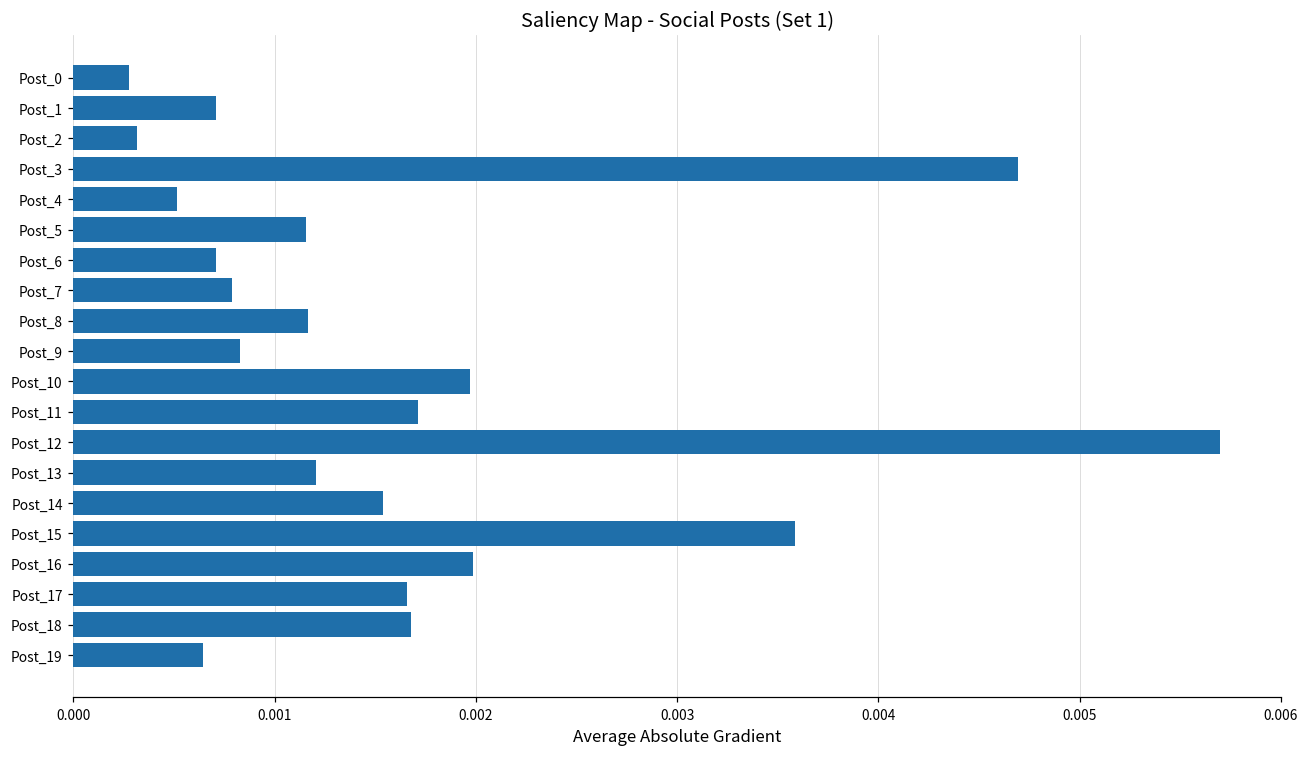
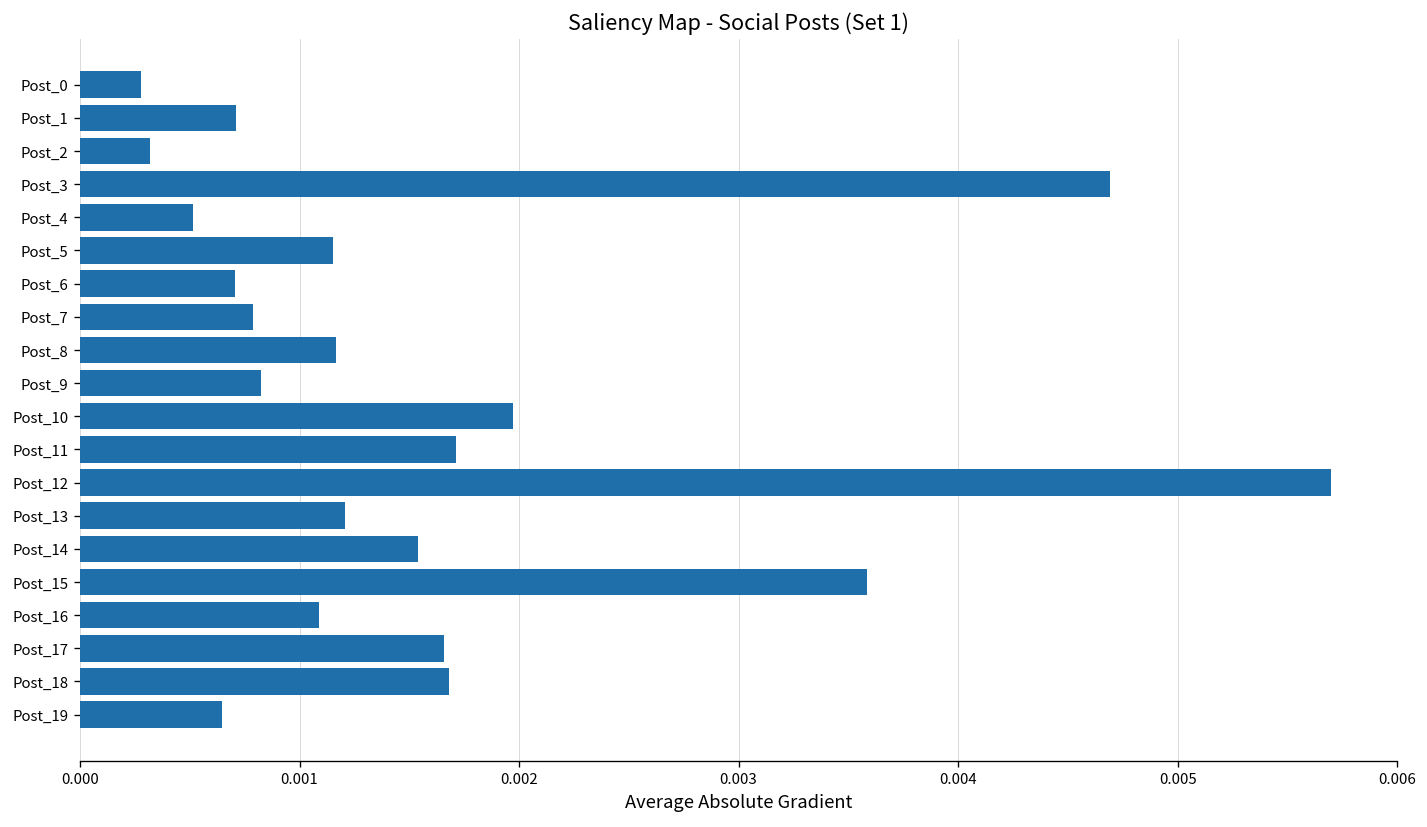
Post_16: 0.00199 -> 0.00109
